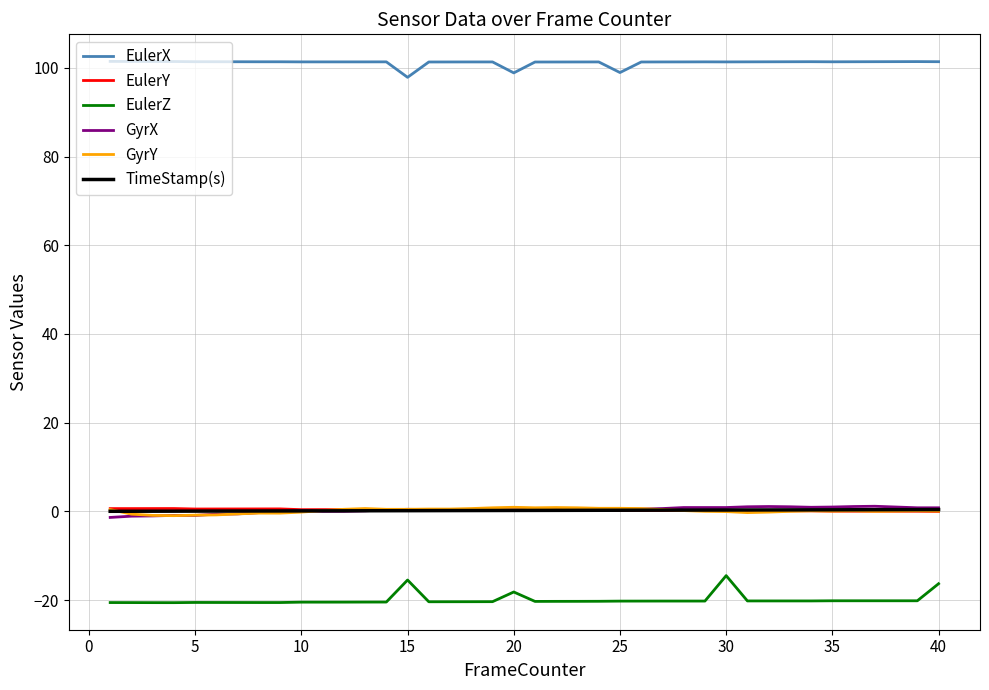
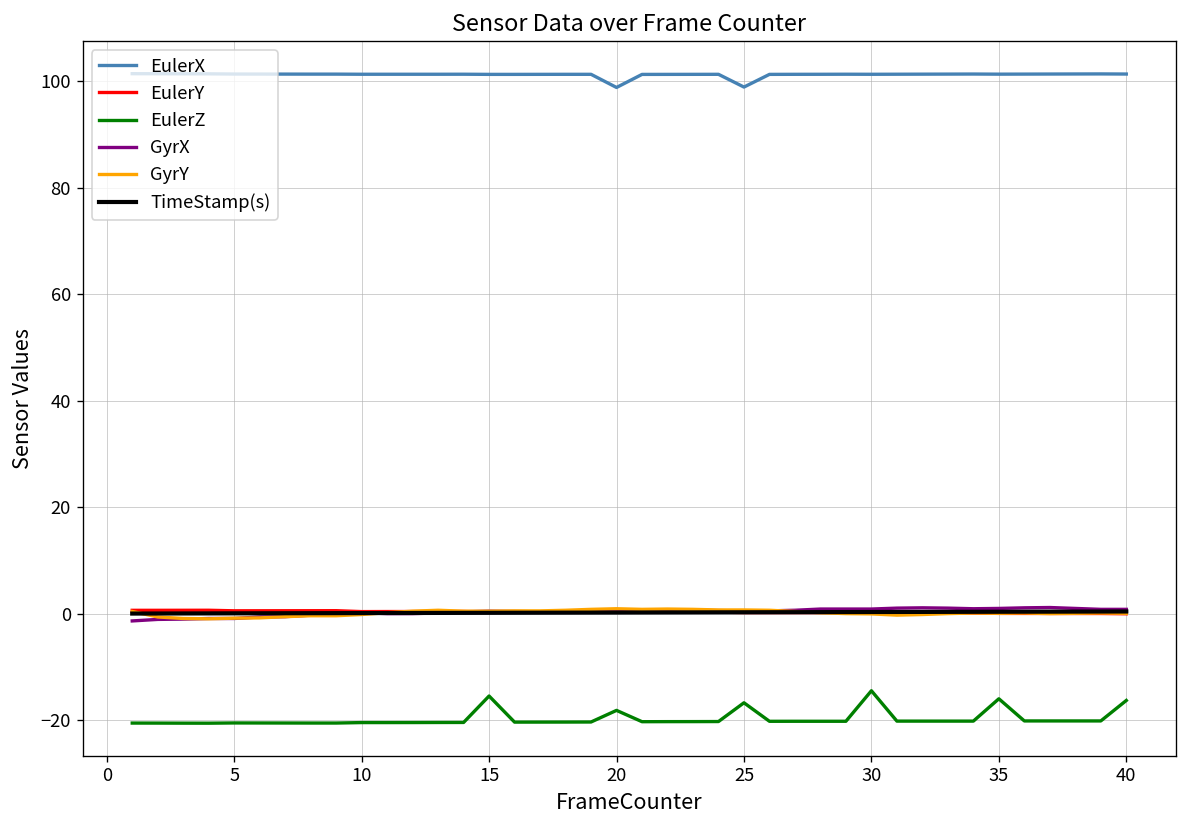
EulerX, 15: 98 -> 101
EulerZ, 25: -20 -> -17
EulerZ, 35: -20 -> -16
